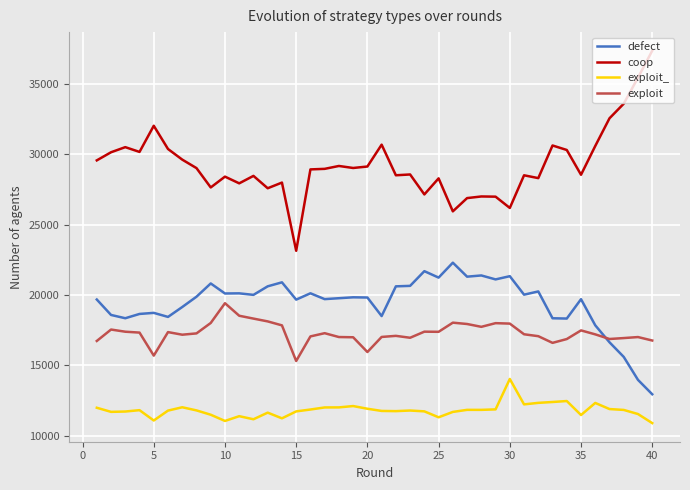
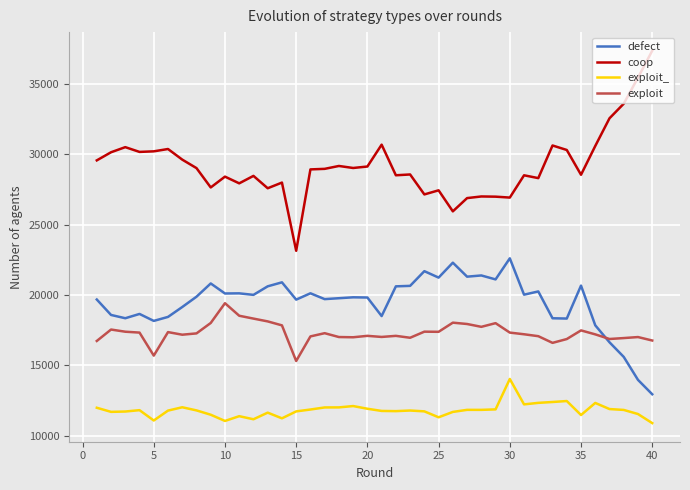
defect, 5: 18700 -> 18200
coop, 5: 32000 -> 30200
exploit, 20: 16000 -> 17100
coop, 25: 28300 -> 27500
defect, 30: 21300 -> 22600
coop, 30: 26200 -> 26900
exploit, 30: 18000 -> 17300
defect, 35: 19700 -> 20700
